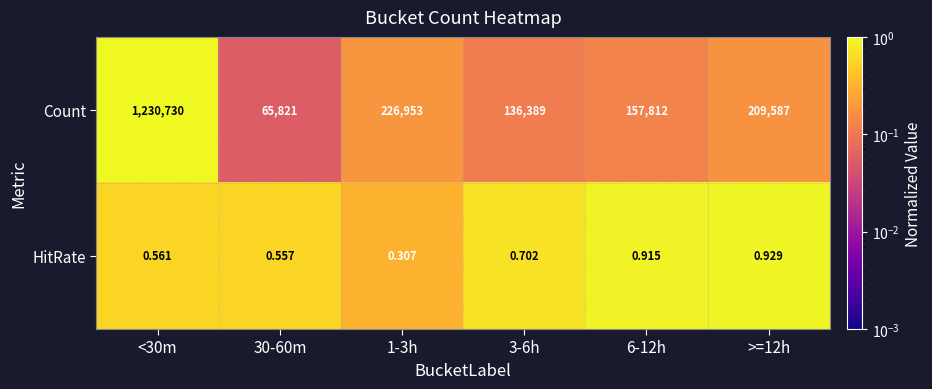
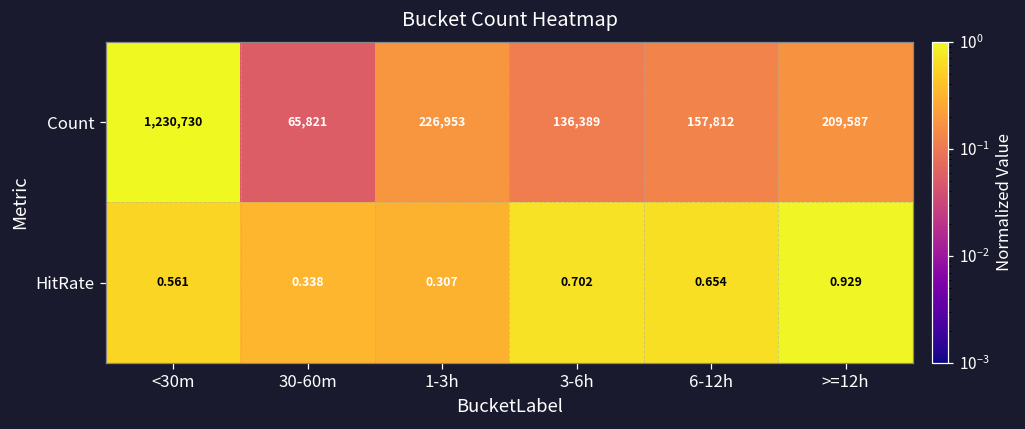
HitRate, 30-60m: 0.557 -> 0.338
HitRate, 6-12h: 0.915 -> 0.654
